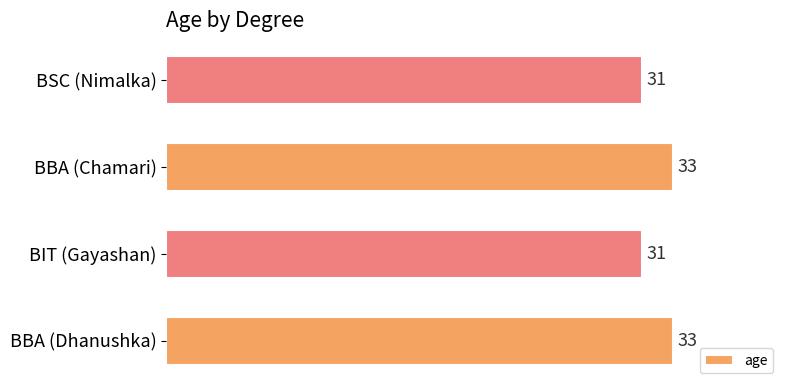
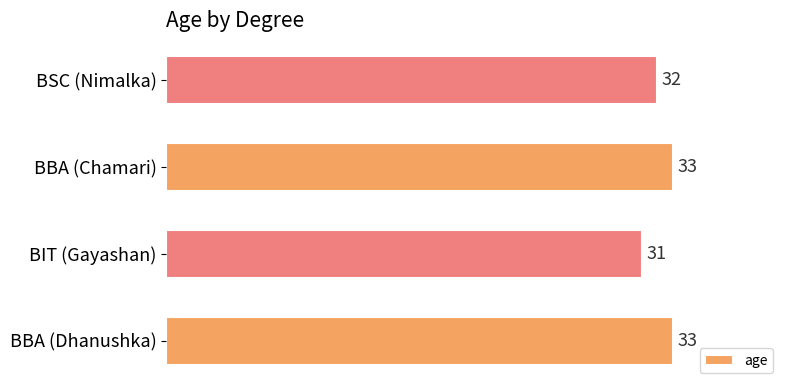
BSC (Nimalka): 31 -> 32
